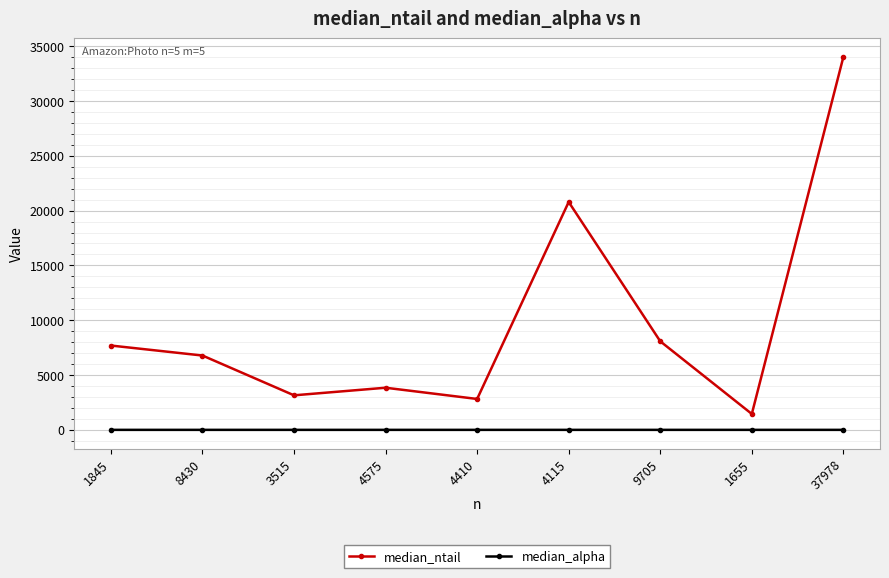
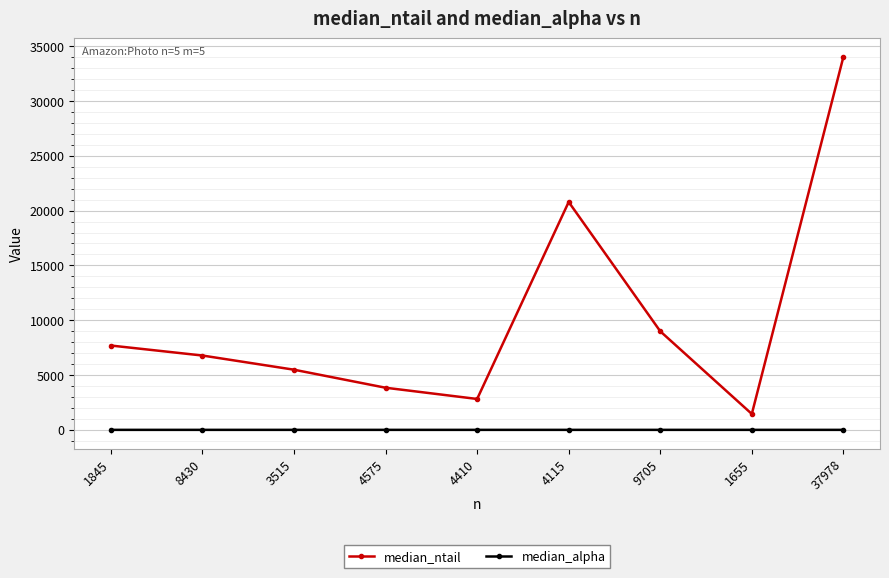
median_ntail, 3515: 3200 -> 5500
median_ntail, 9705: 8100 -> 9000
